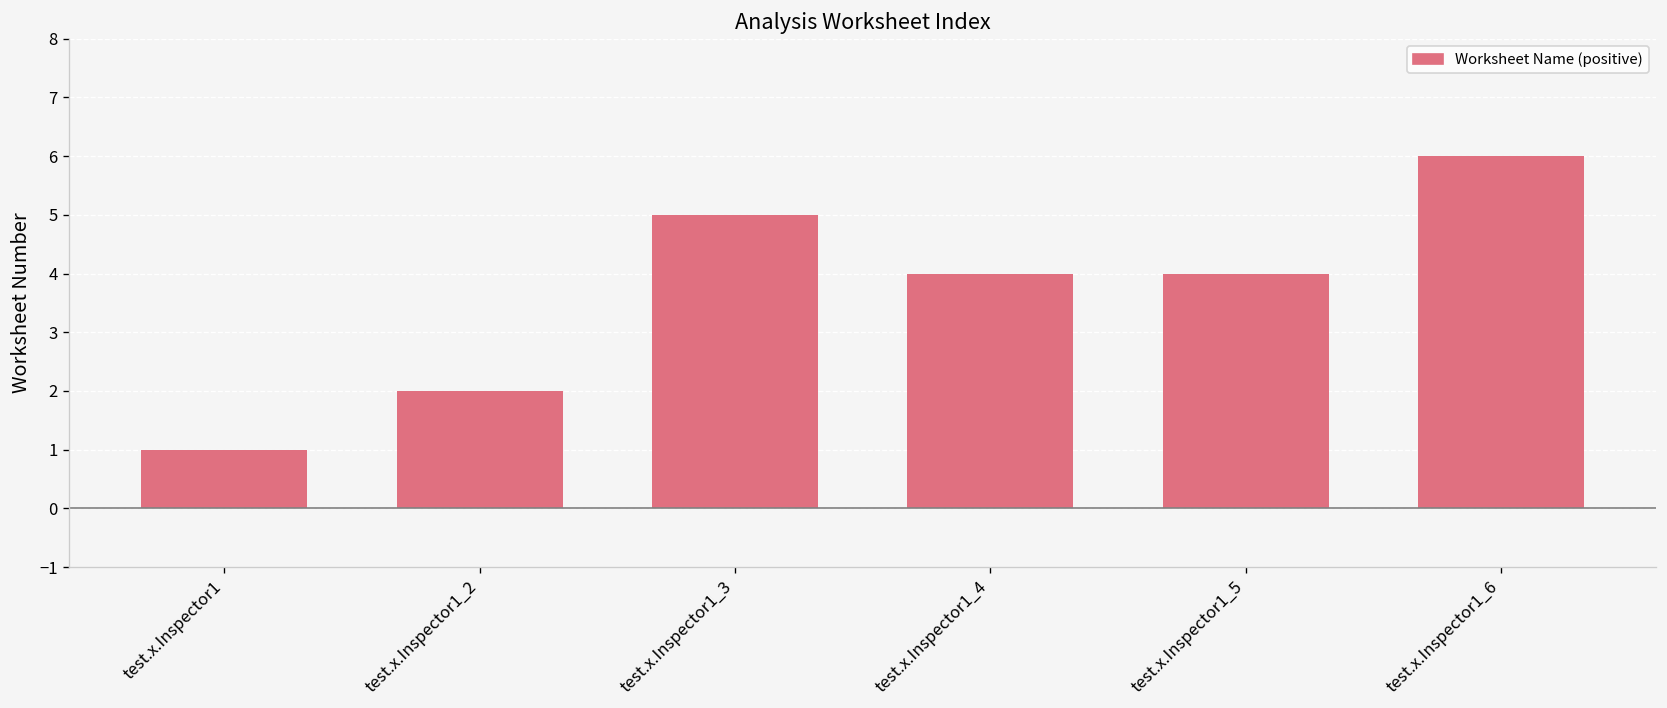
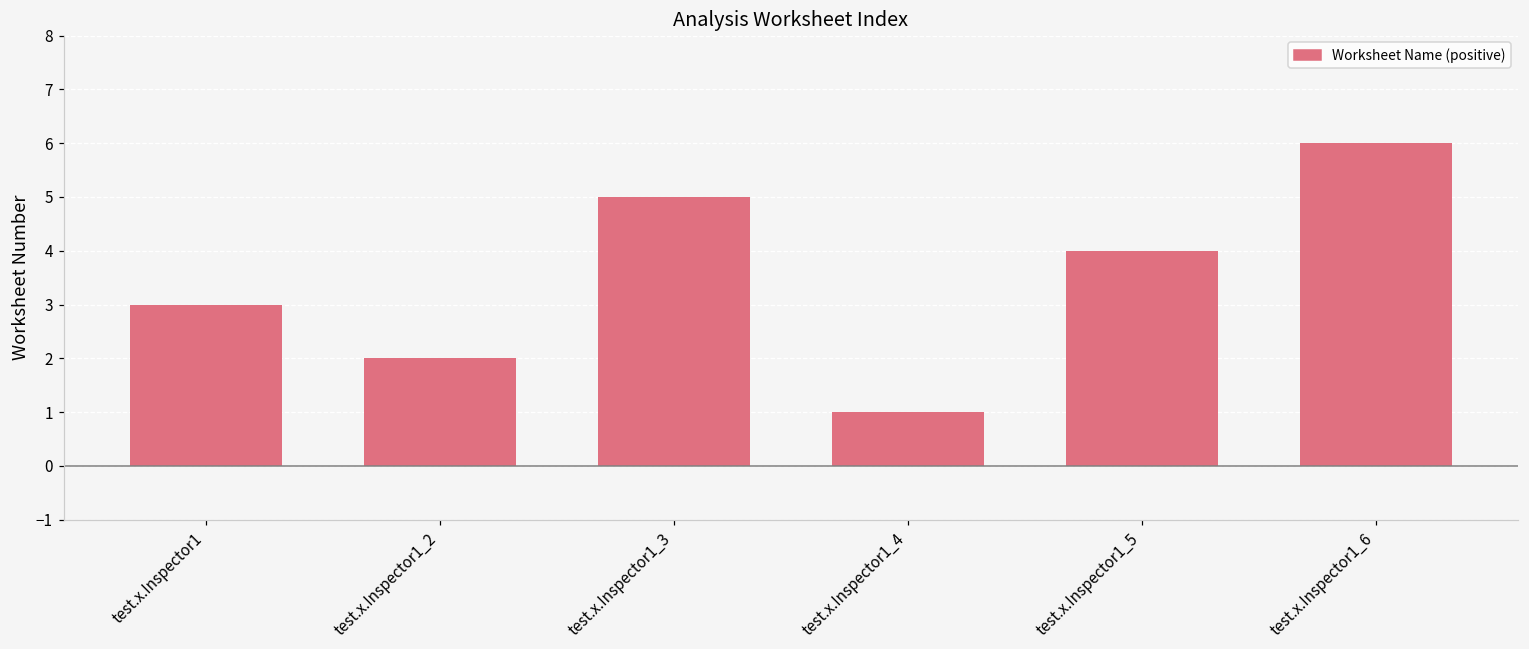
test.x.Inspector1: 1 -> 3
test.x.Inspector1_4: 4 -> 1
